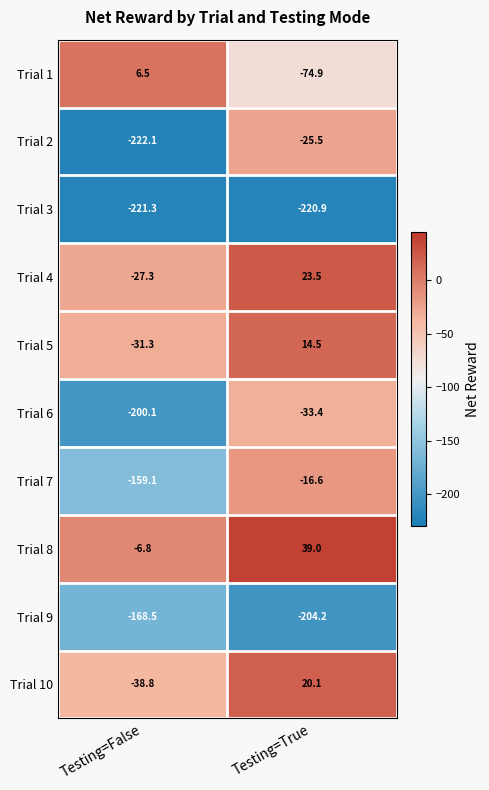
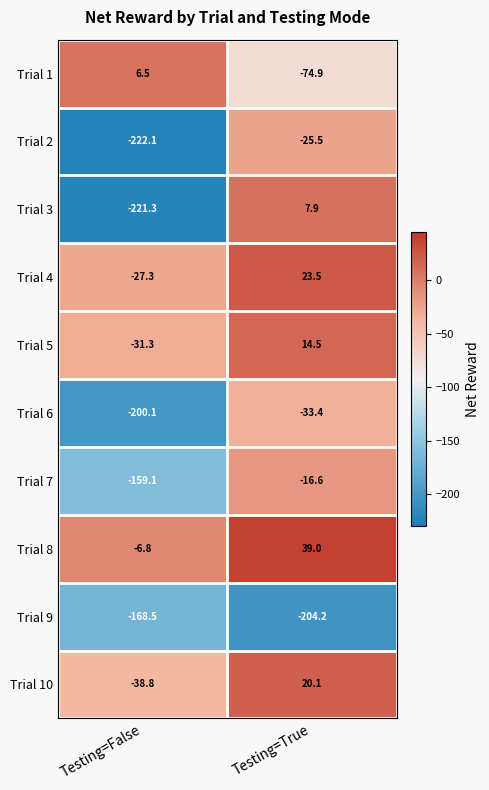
Trial 3, Testing=True: -220.9 -> 7.9
